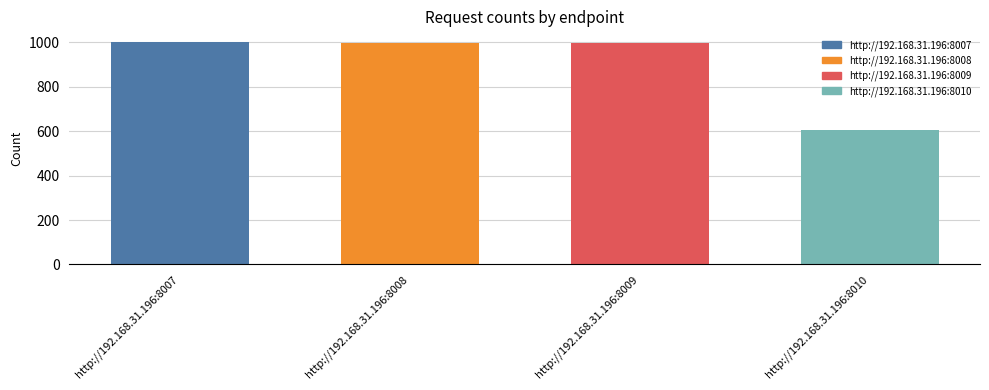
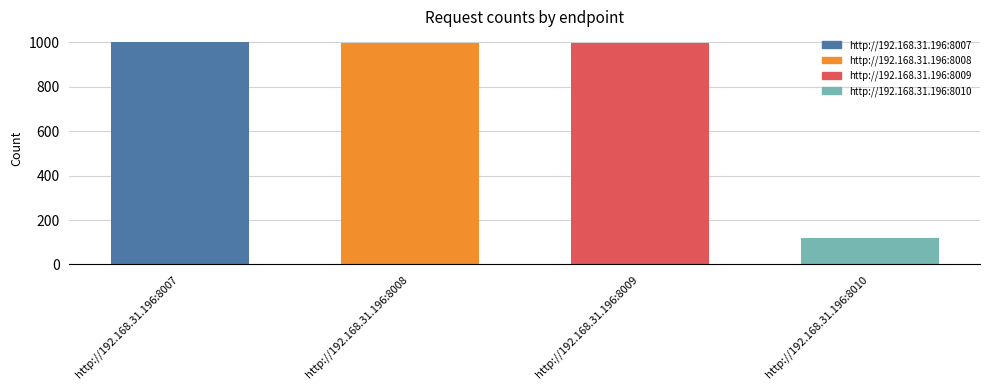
http://192.168.31.196:8010: 610 -> 120
